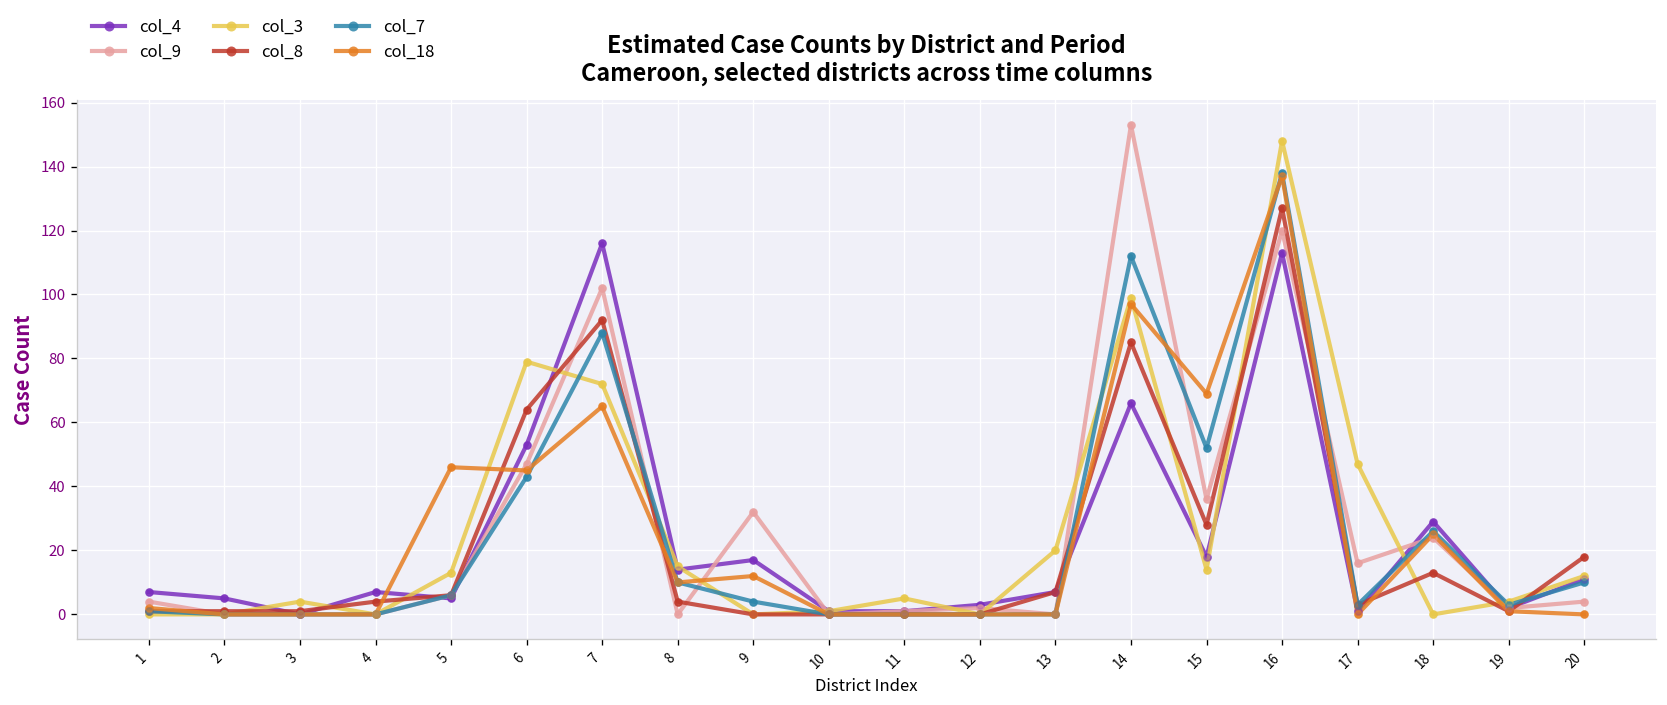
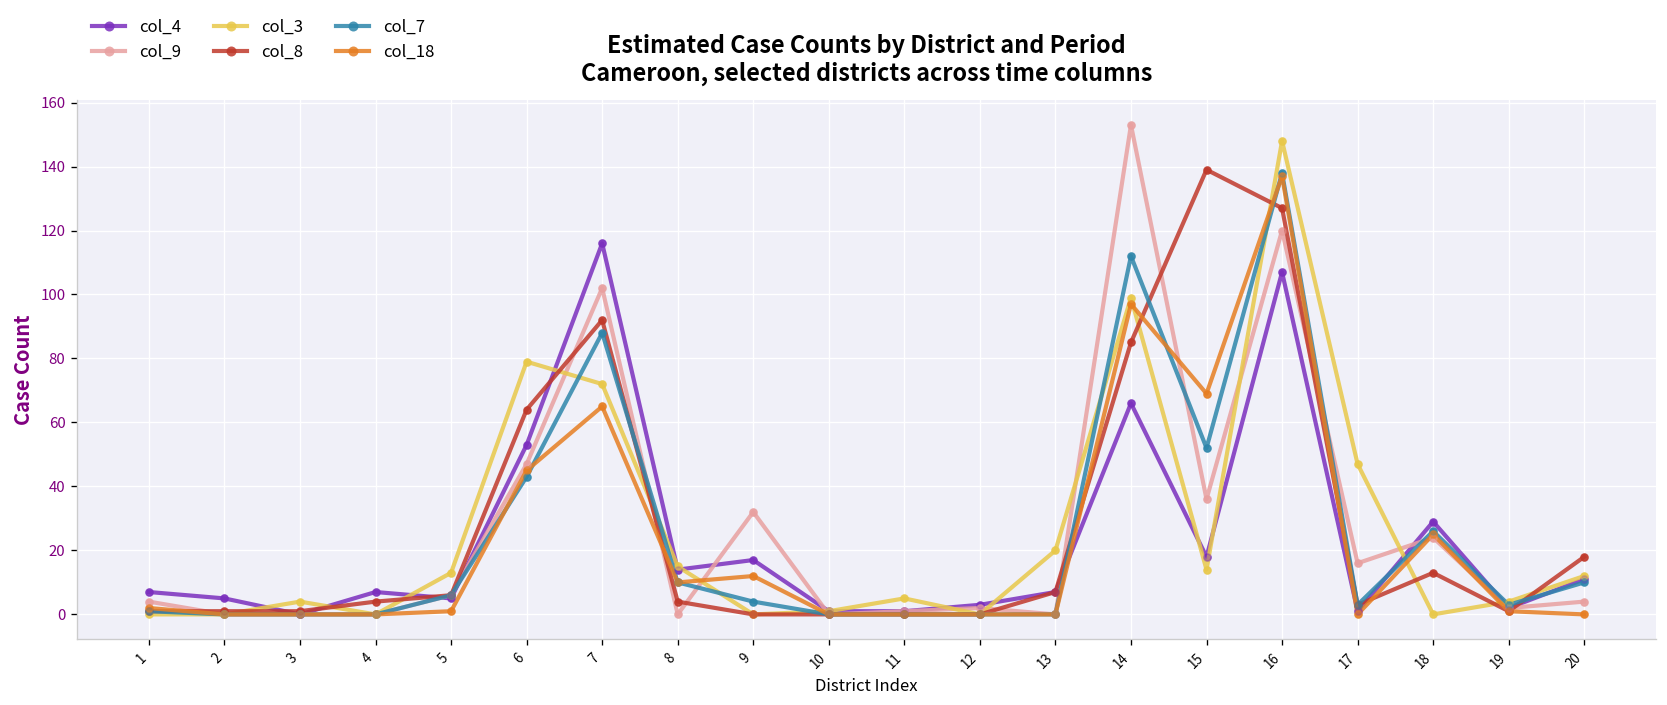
col_18, 5: 46 -> 1
col_8, 15: 28 -> 139
col_4, 16: 113 -> 107
